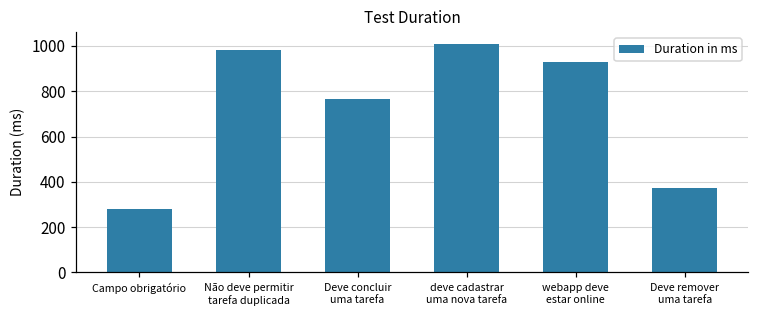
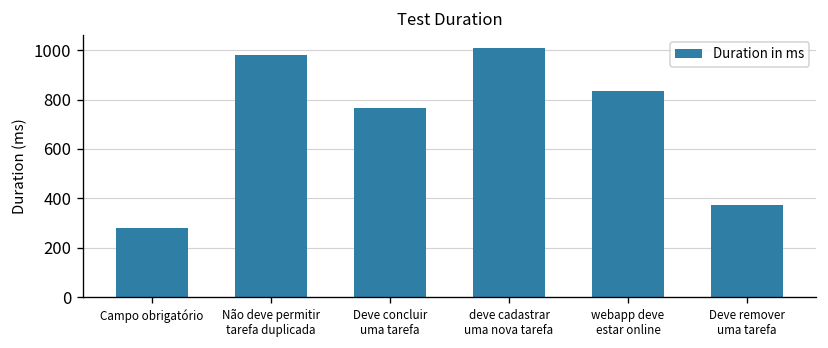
webapp deve estar online: 930 -> 840
